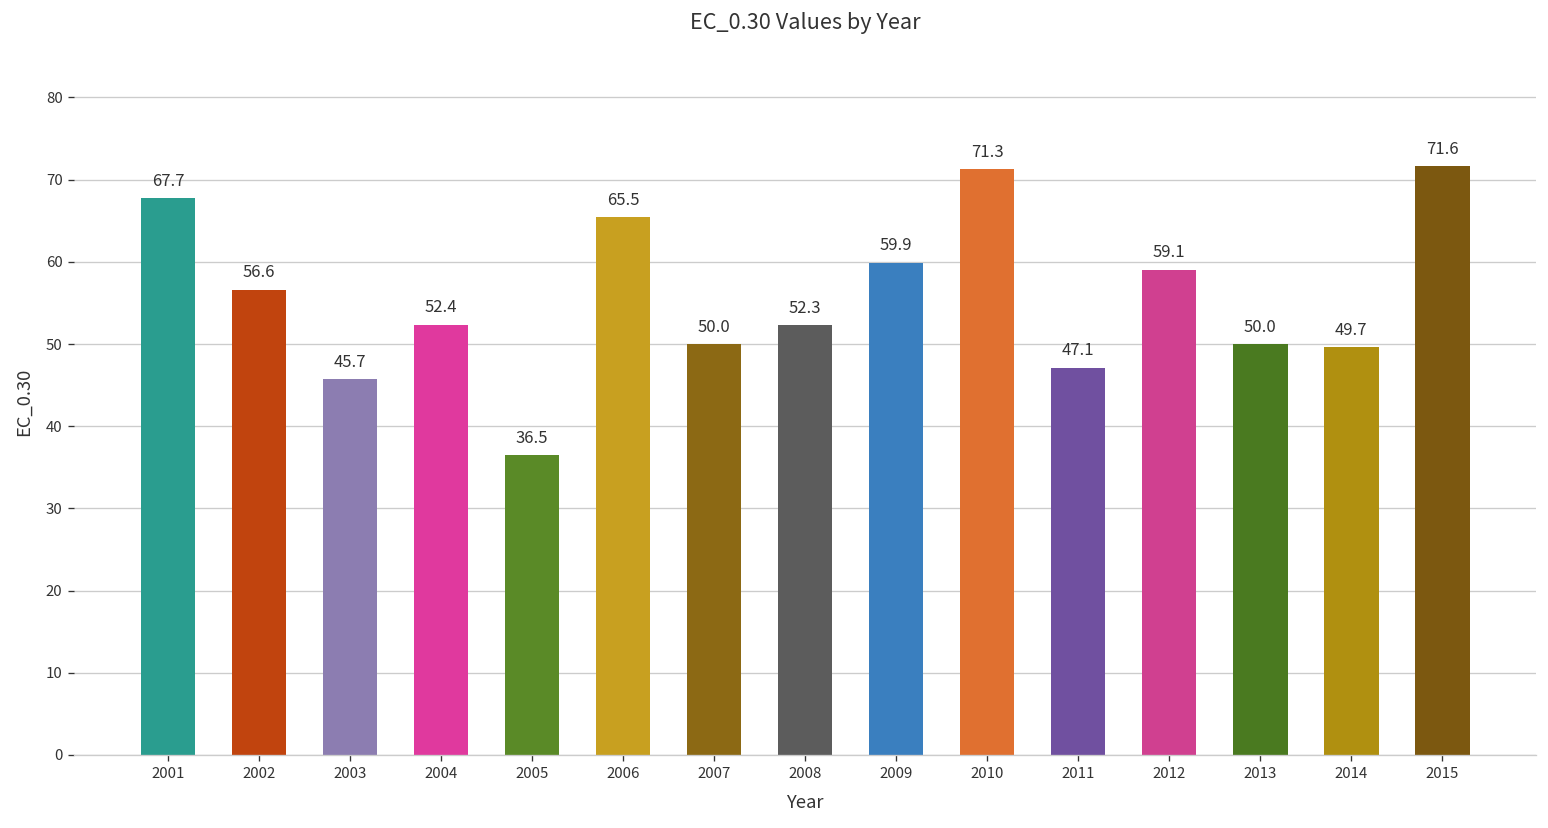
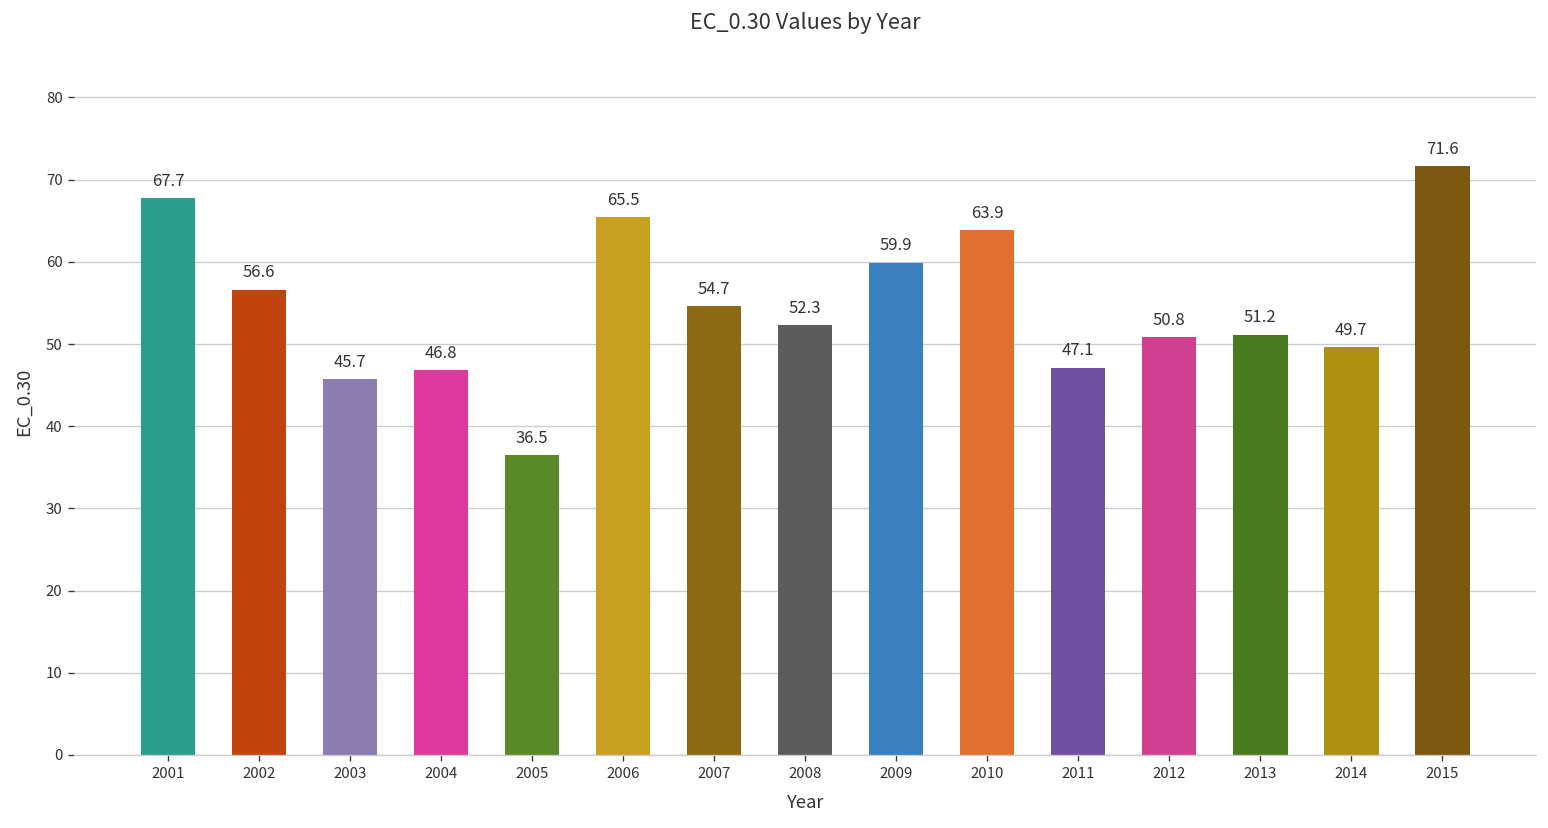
2004: 52.4 -> 46.8
2007: 50.0 -> 54.7
2010: 71.3 -> 63.9
2012: 59.1 -> 50.8
2013: 50.0 -> 51.2
